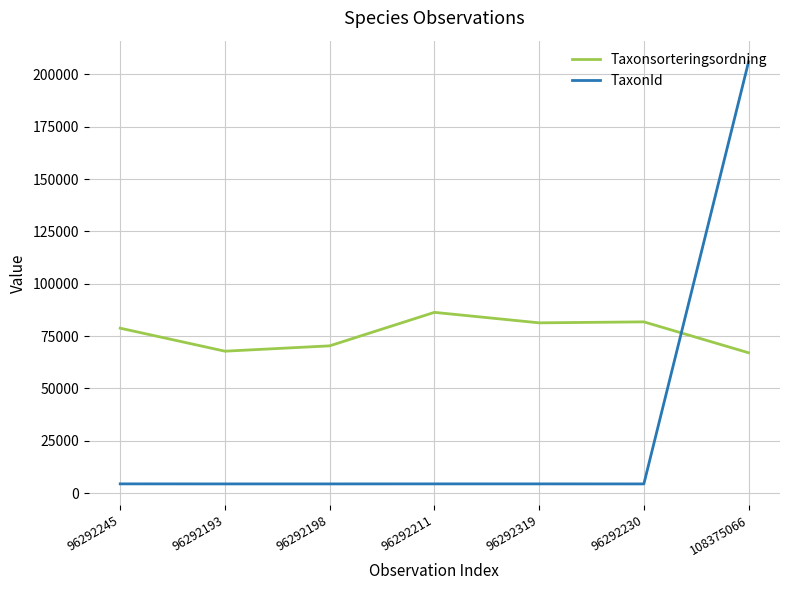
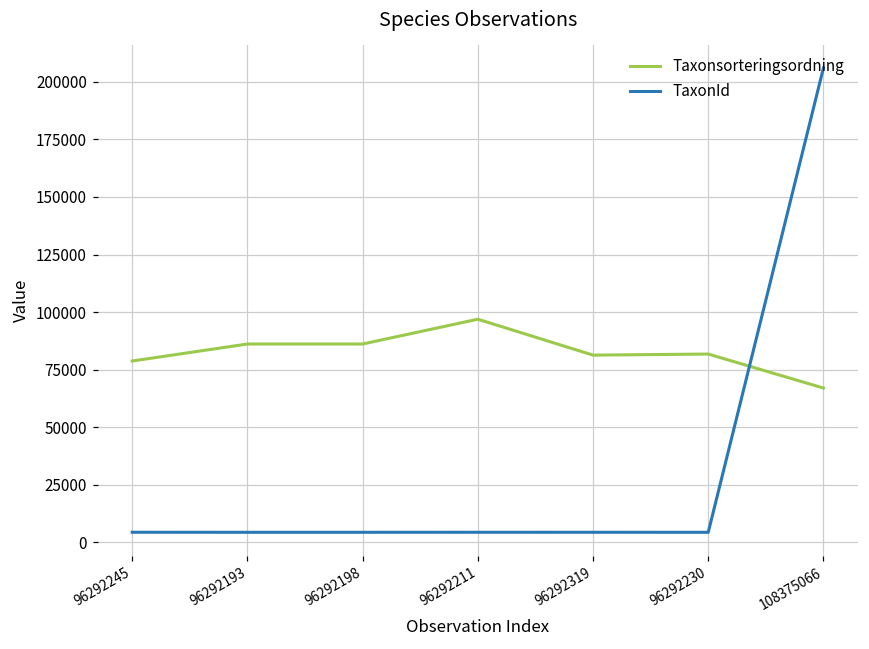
Taxonsorteringsordning, 96292193: 68000 -> 86000
Taxonsorteringsordning, 96292198: 70000 -> 86000
Taxonsorteringsordning, 96292211: 86000 -> 97000
